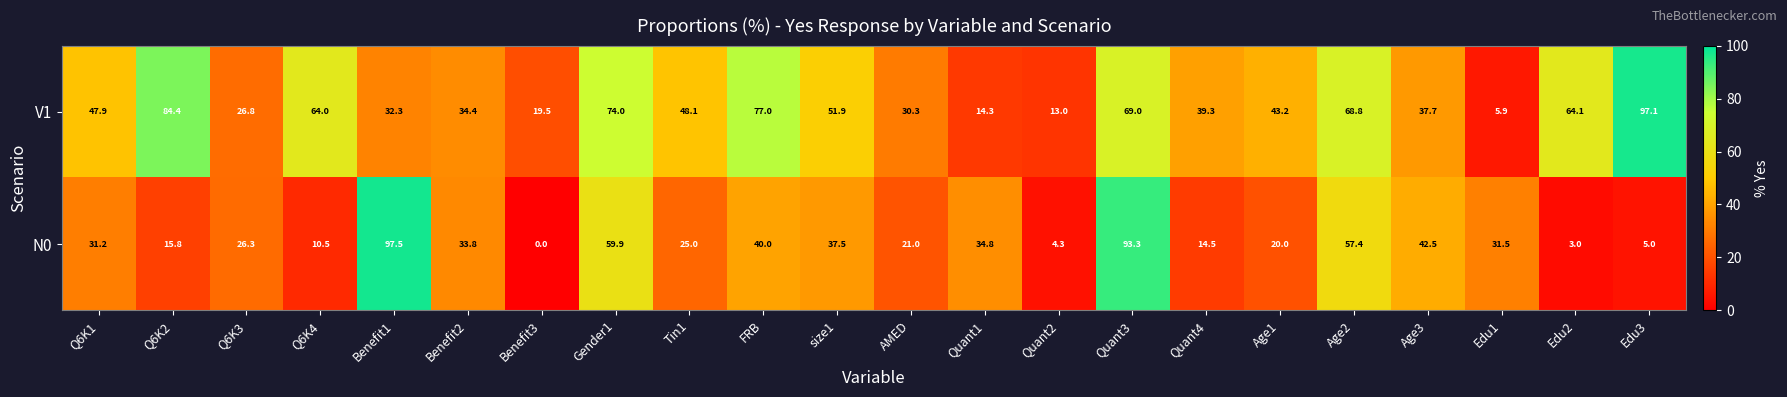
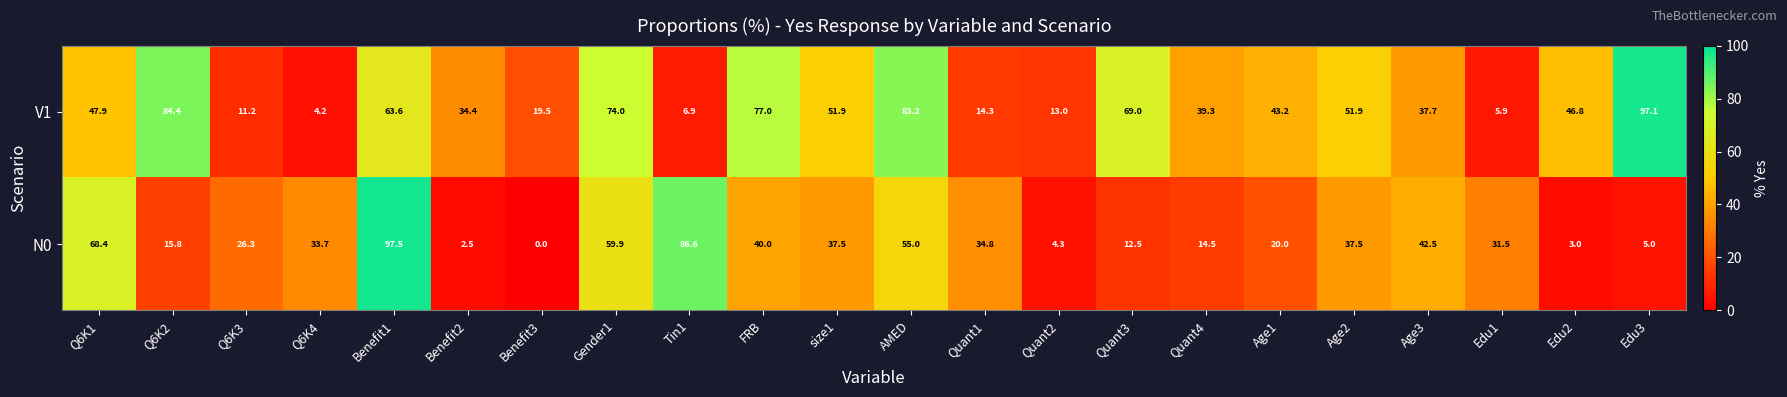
V1, Q6K3: 26.8 -> 11.2
V1, Q6K4: 64.0 -> 4.2
V1, Benefit1: 32.3 -> 63.6
V1, Tin1: 48.1 -> 6.9
V1, AMED: 30.3 -> 83.2
V1, Age2: 68.8 -> 51.9
V1, Edu2: 64.1 -> 46.8
N0, Q6K1: 31.2 -> 68.4
N0, Q6K4: 10.5 -> 33.7
N0, Benefit2: 33.8 -> 2.5
N0, Tin1: 25.0 -> 86.6
N0, AMED: 21.0 -> 55.0
N0, Quant3: 93.3 -> 12.5
N0, Age2: 57.4 -> 37.5
